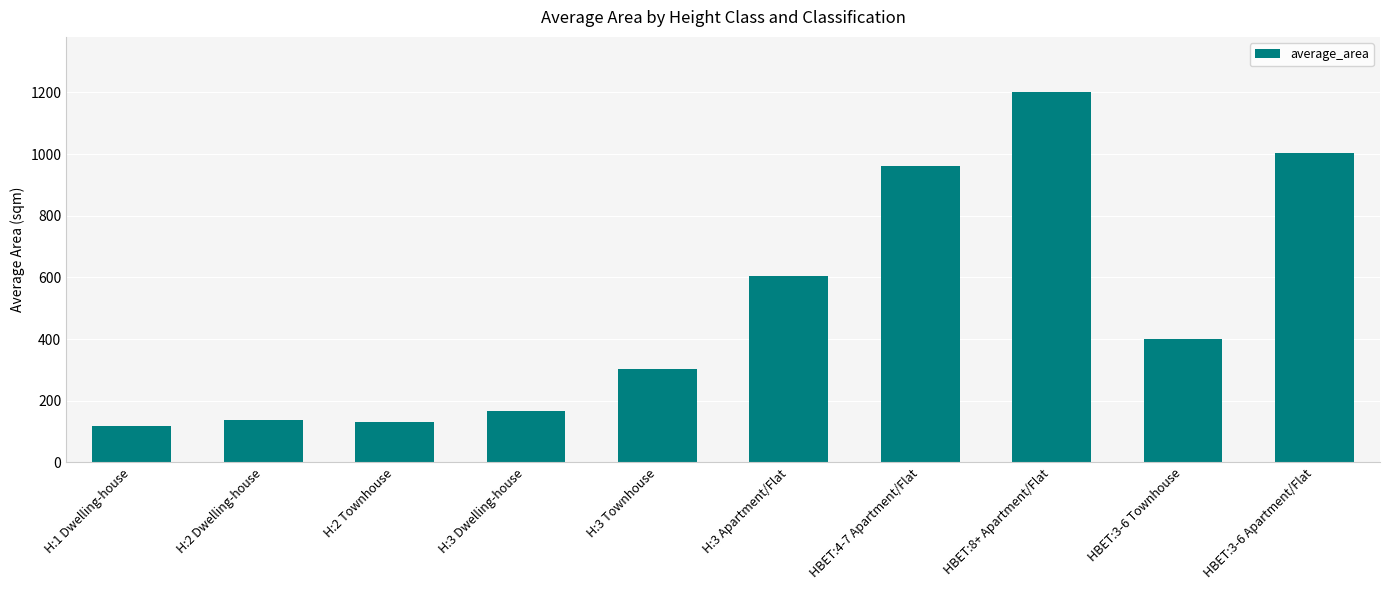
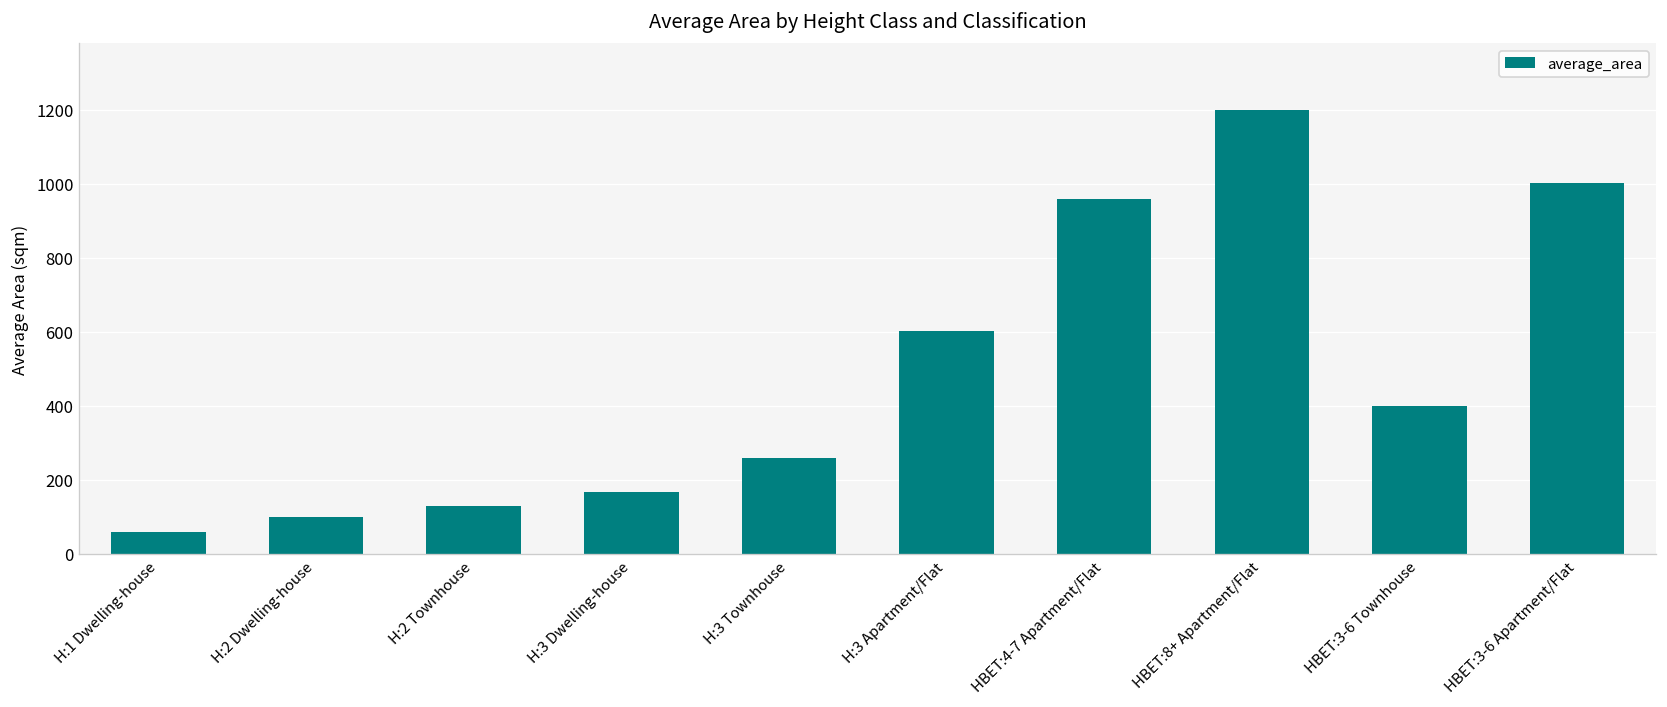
H:1 Dwelling-house: 120 -> 60
H:2 Dwelling-house: 140 -> 100
H:3 Townhouse: 300 -> 260
